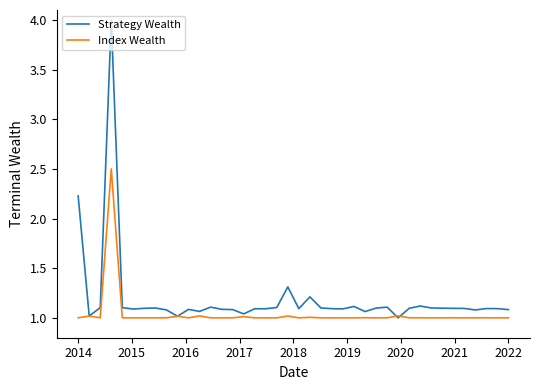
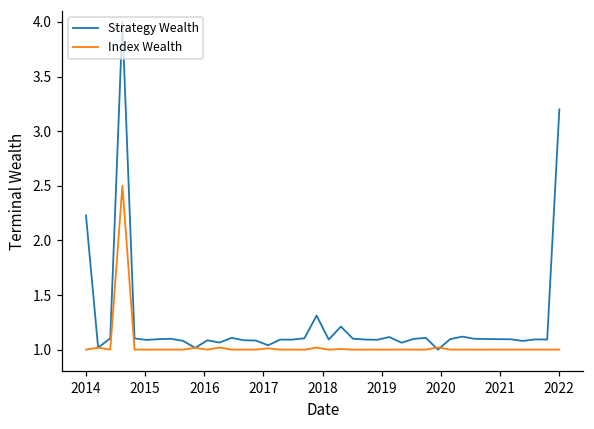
Strategy Wealth, 2022: 1.1 -> 3.2
